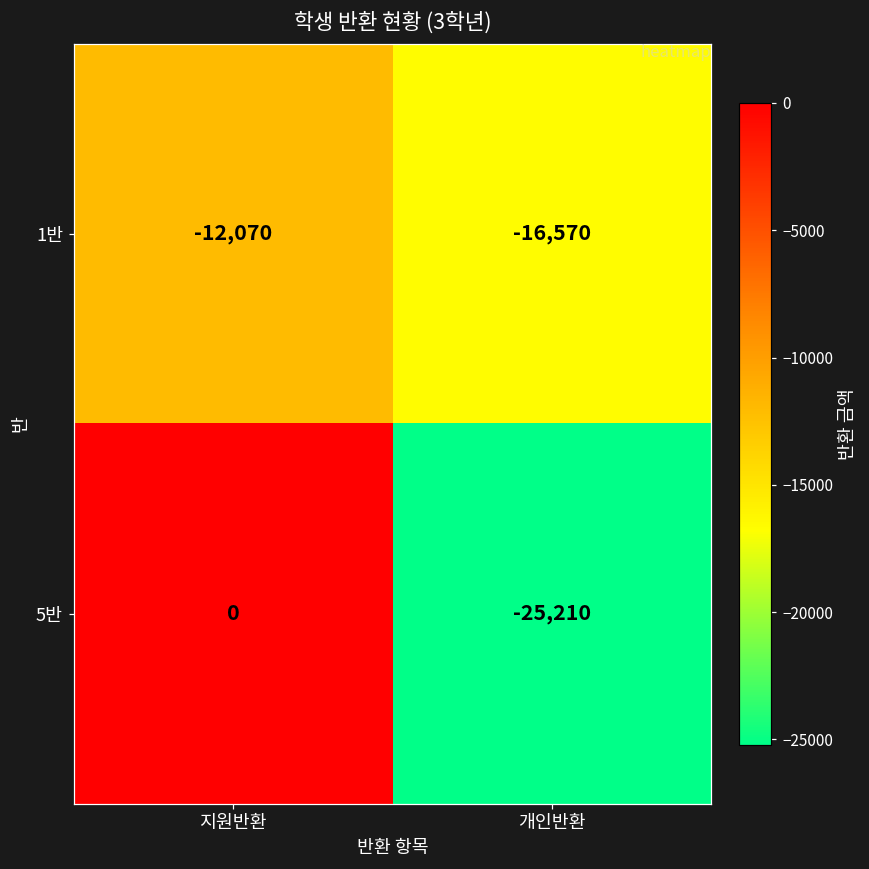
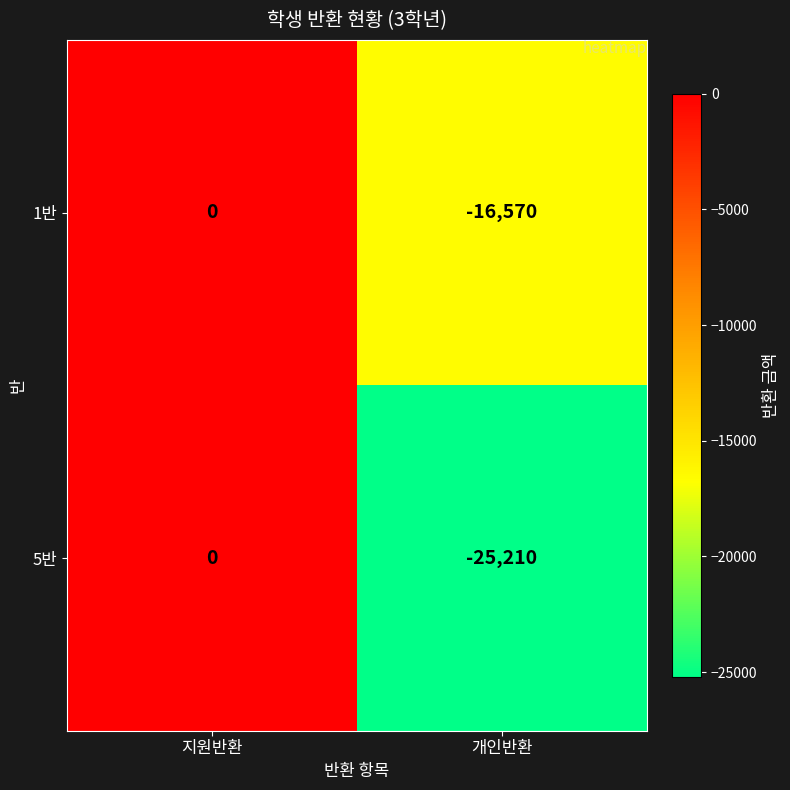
1반, 지원반환: -12,070 -> 0
